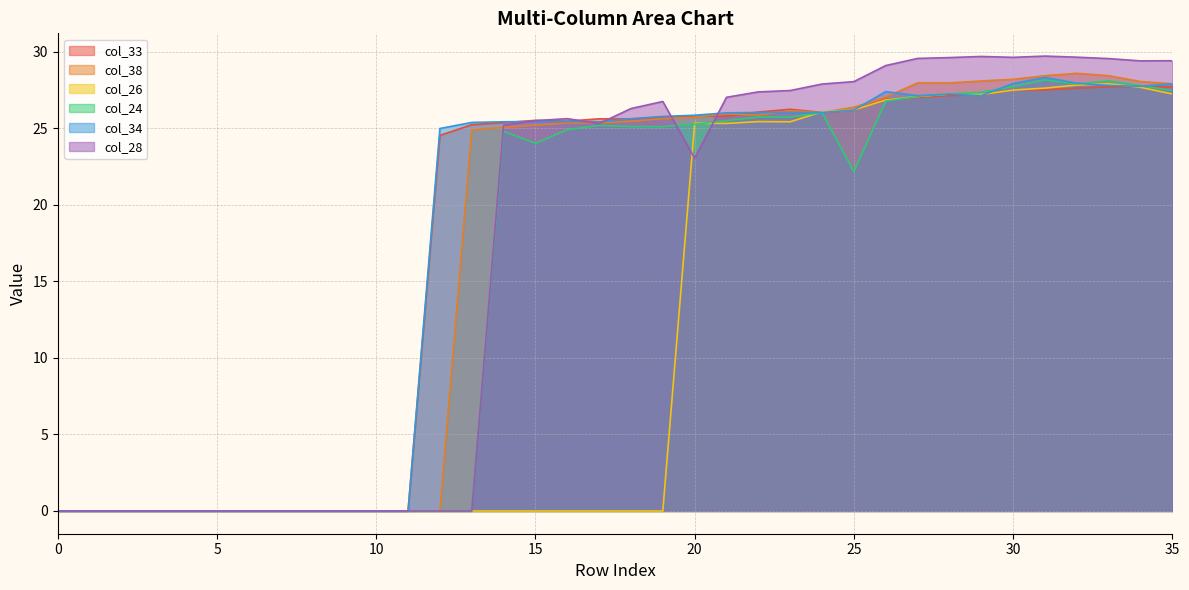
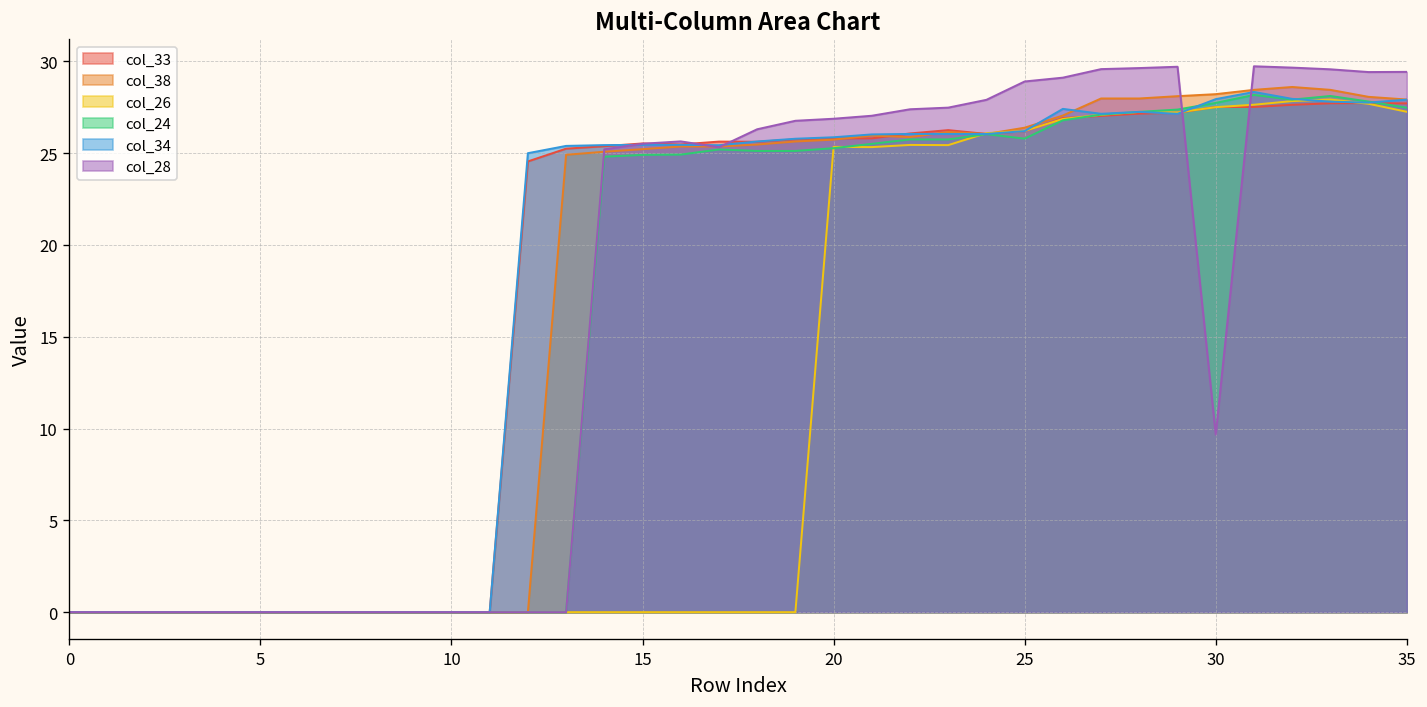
col_24, 15: 24.0 -> 24.9
col_28, 20: 23.0 -> 26.9
col_24, 25: 22.2 -> 25.8
col_28, 25: 28.1 -> 28.9
col_28, 30: 29.6 -> 9.7
